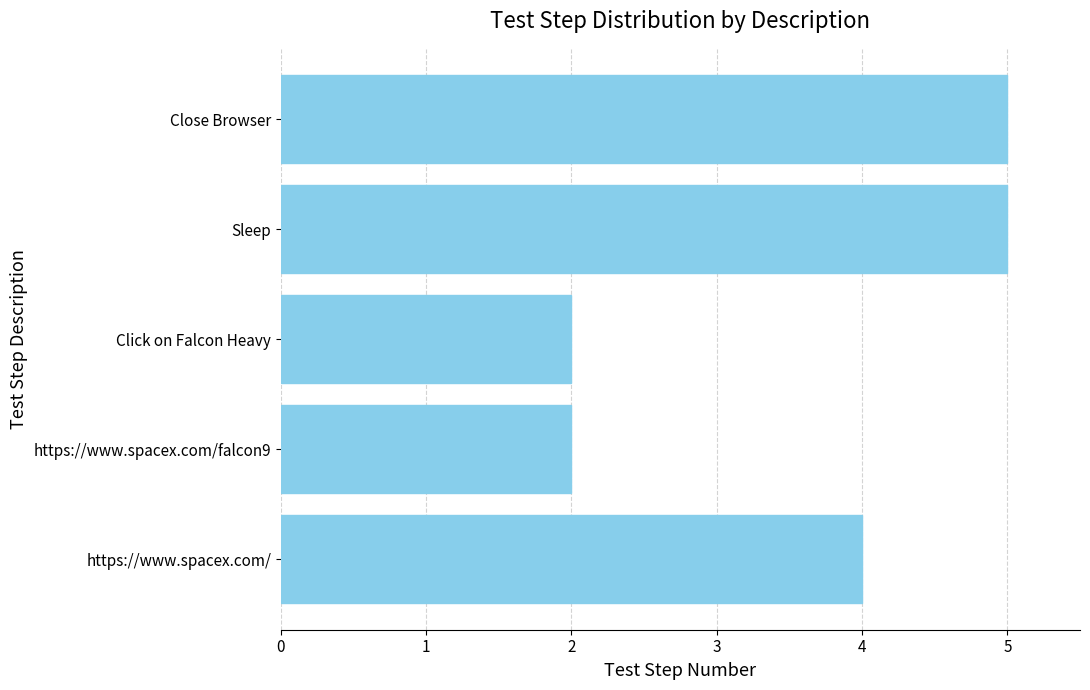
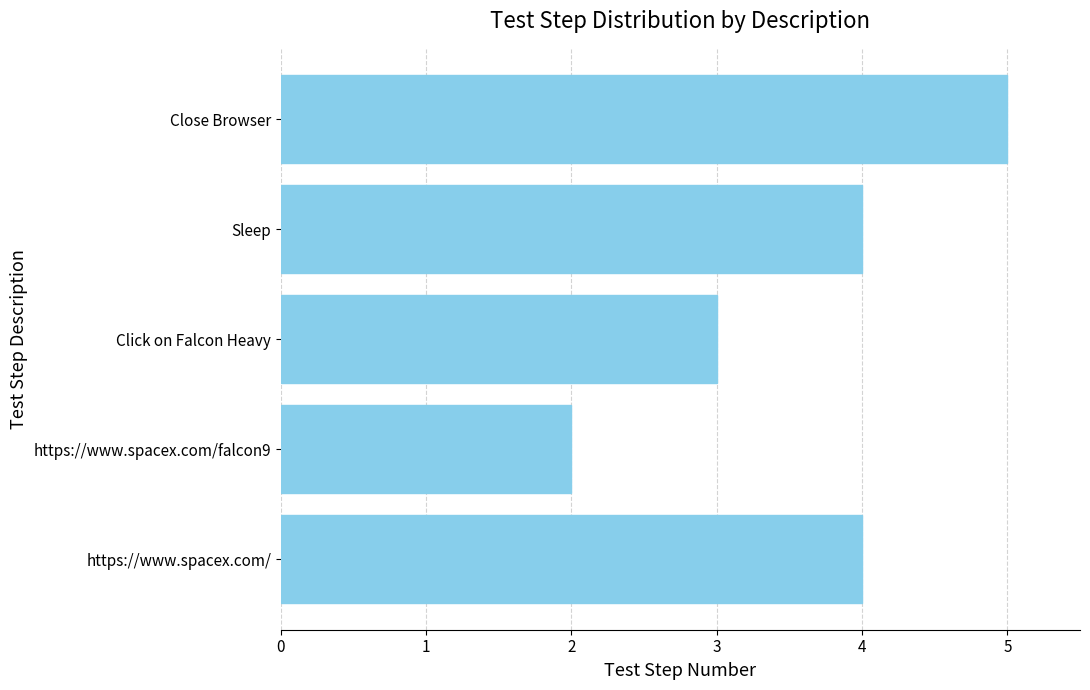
Sleep: 5 -> 4
Click on Falcon Heavy: 2 -> 3
